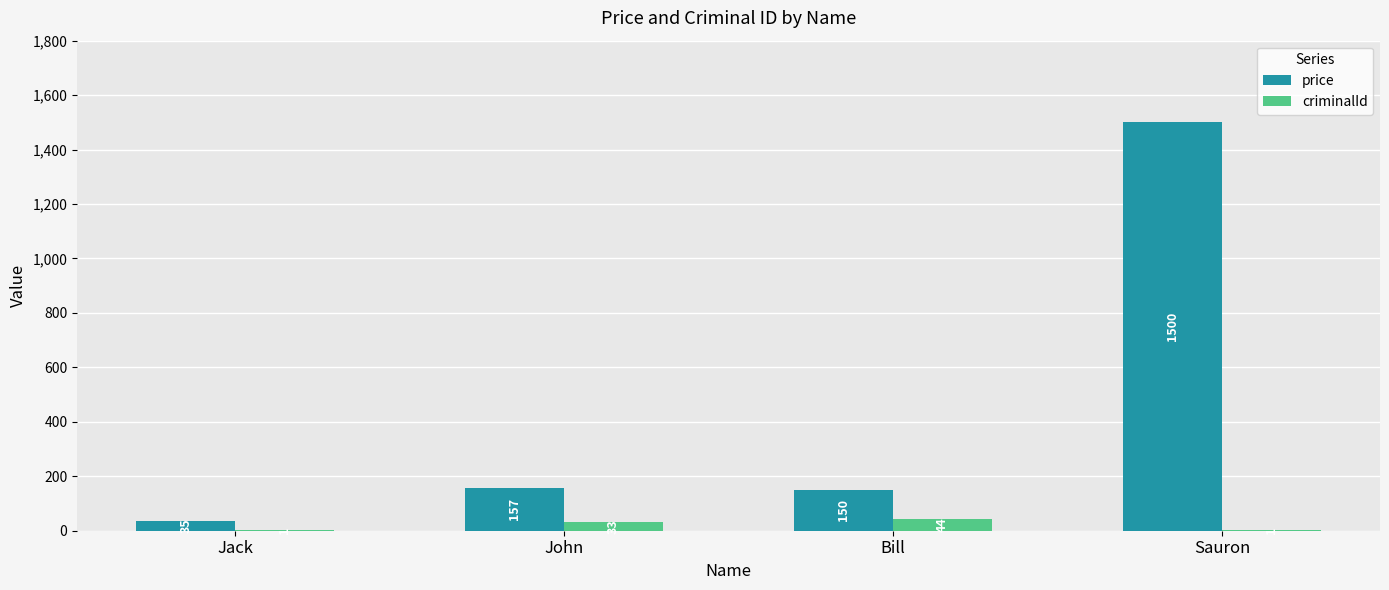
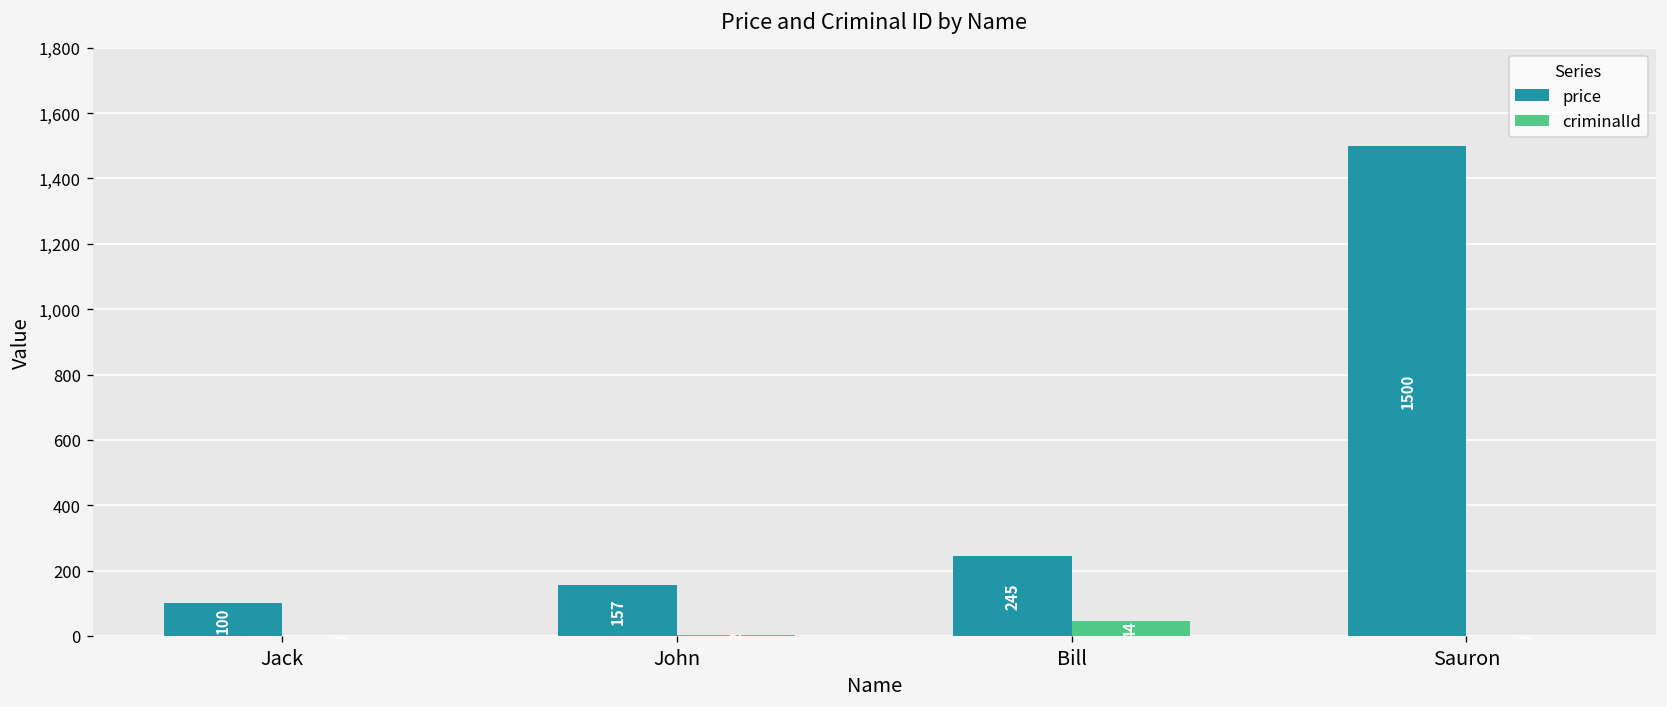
price, Jack: 35 -> 100
criminalId, John: 30 -> 0
price, Bill: 150 -> 245
